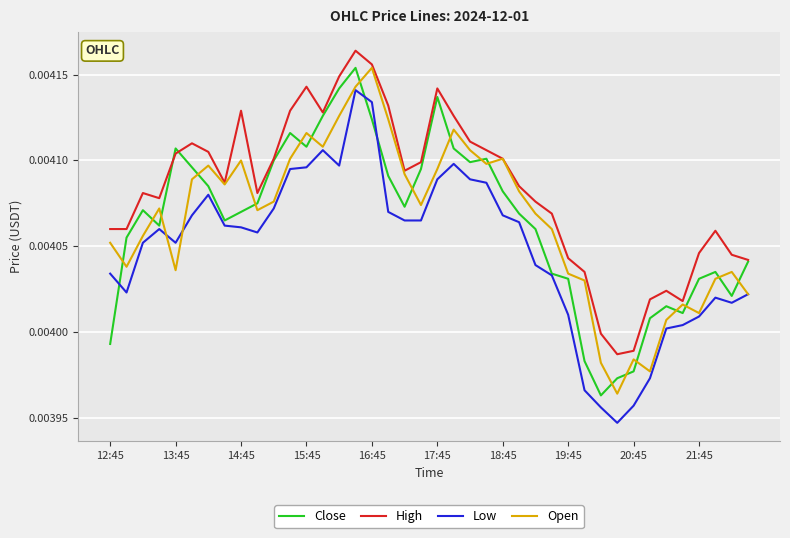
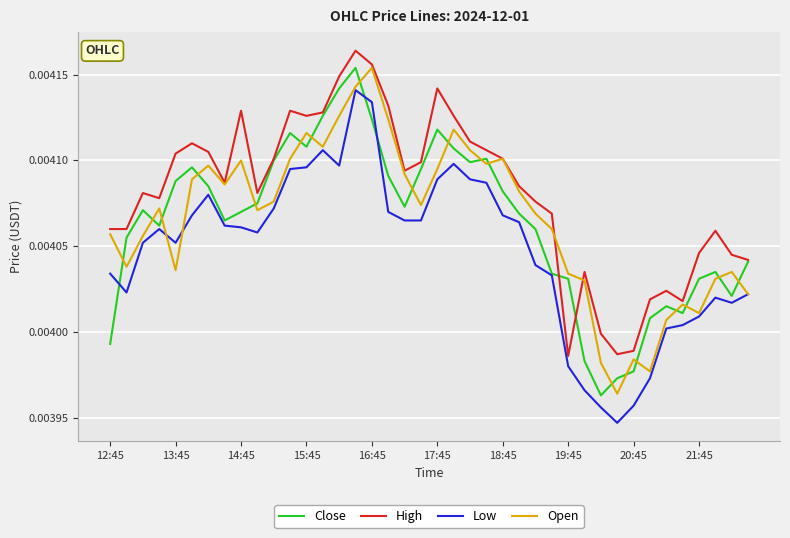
Open, 12:45: 0.004052 -> 0.004057
Close, 13:45: 0.004107 -> 0.004088
High, 15:45: 0.004143 -> 0.004126
Close, 17:45: 0.004137 -> 0.004118
High, 19:45: 0.004043 -> 0.003986
Low, 19:45: 0.00401 -> 0.00398
